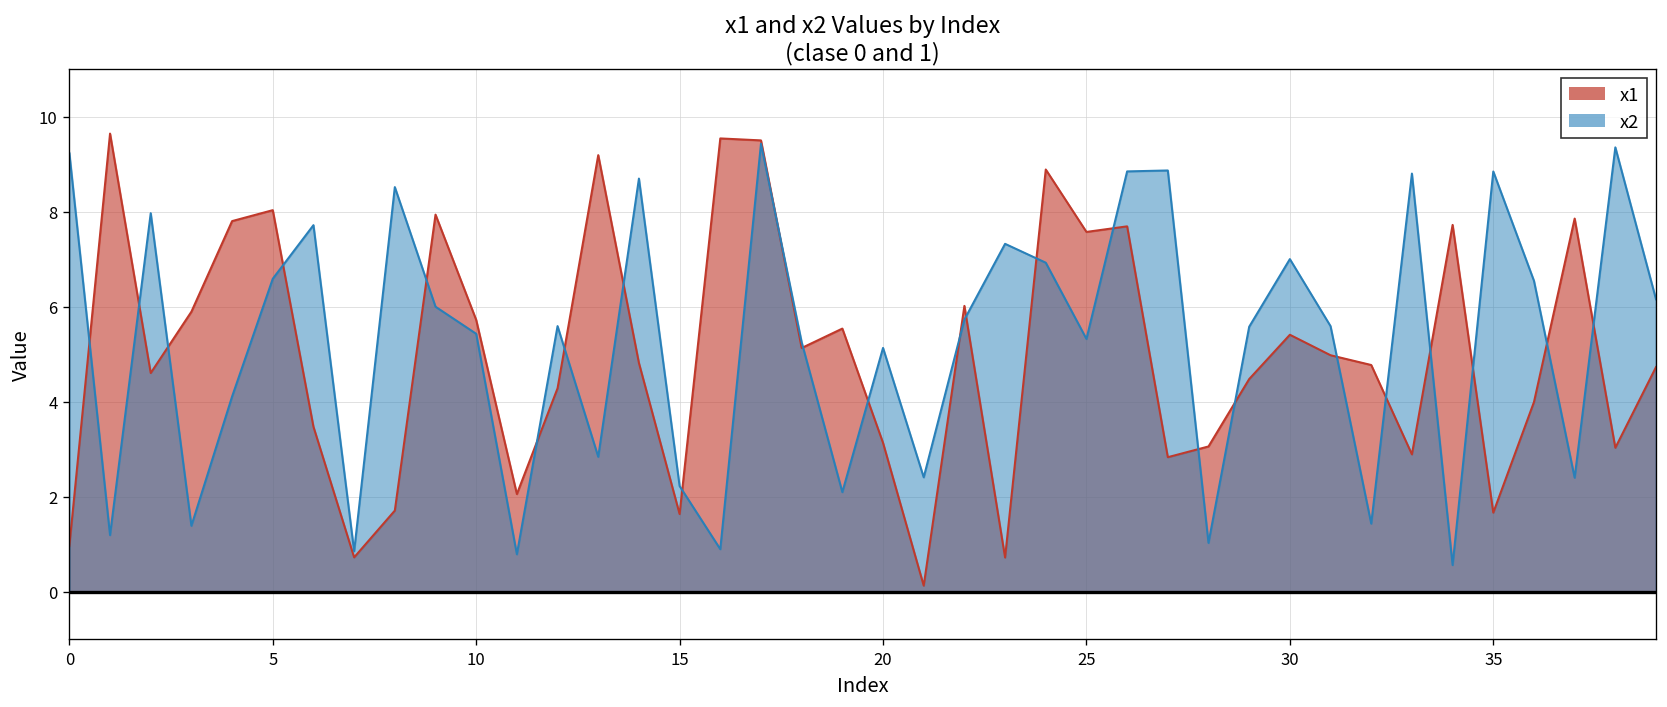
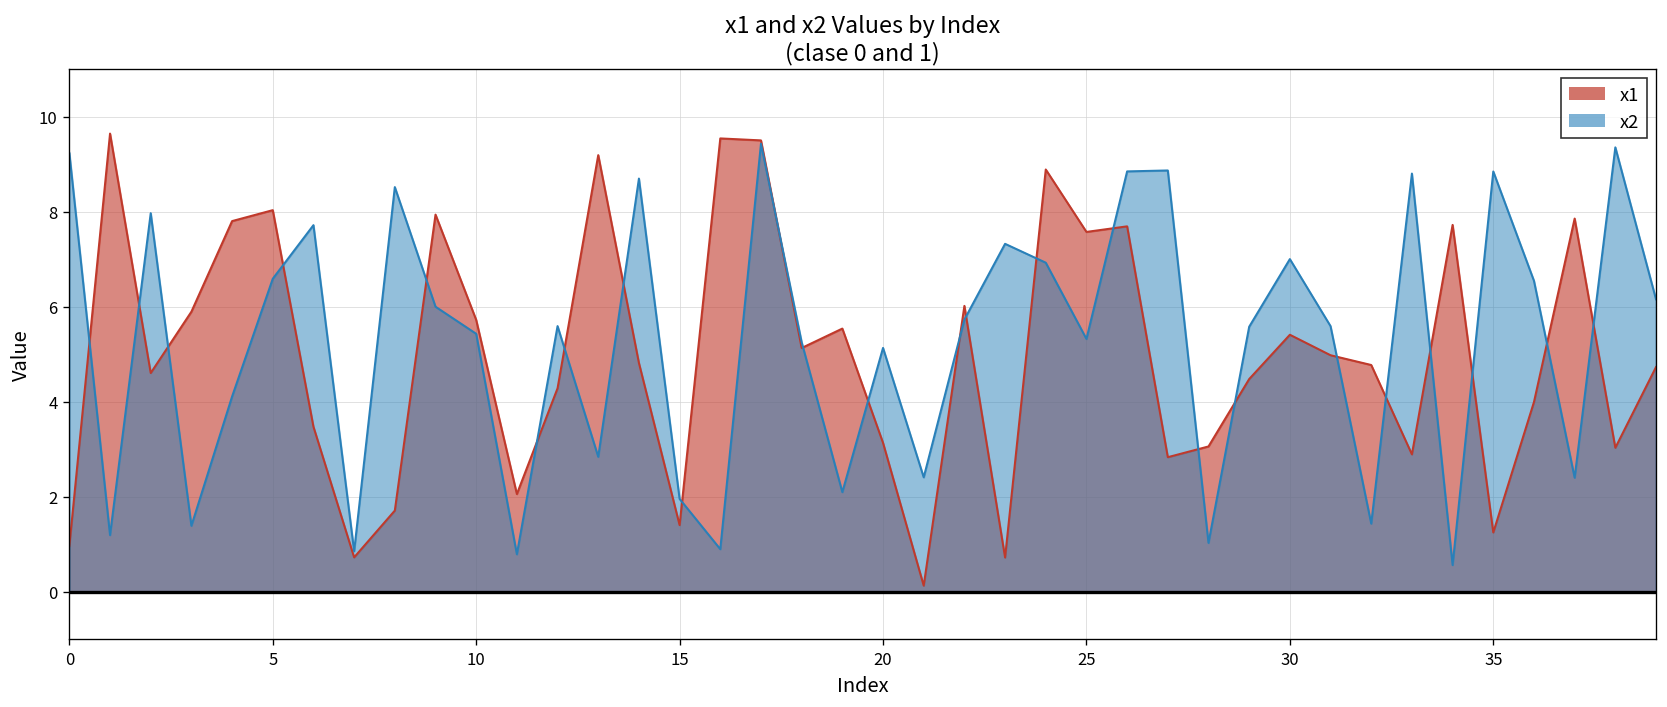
x1, 15: 1.6 -> 1.4
x2, 15: 2.2 -> 2.0
x1, 35: 1.7 -> 1.3
